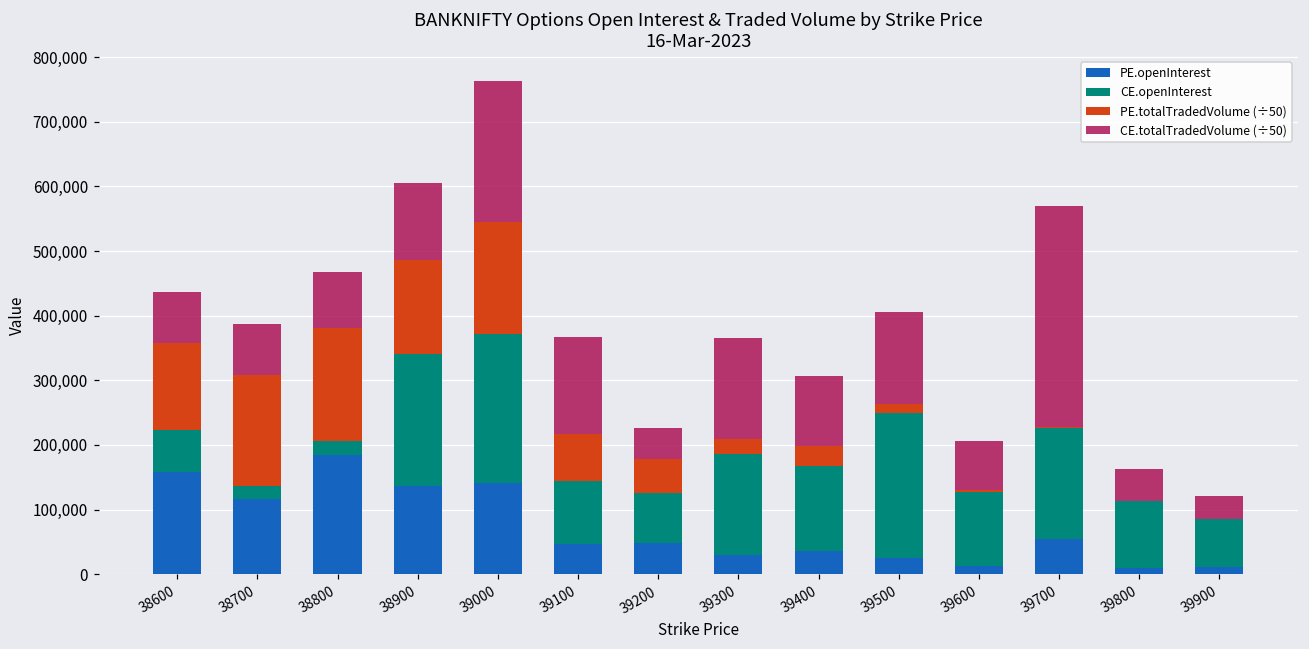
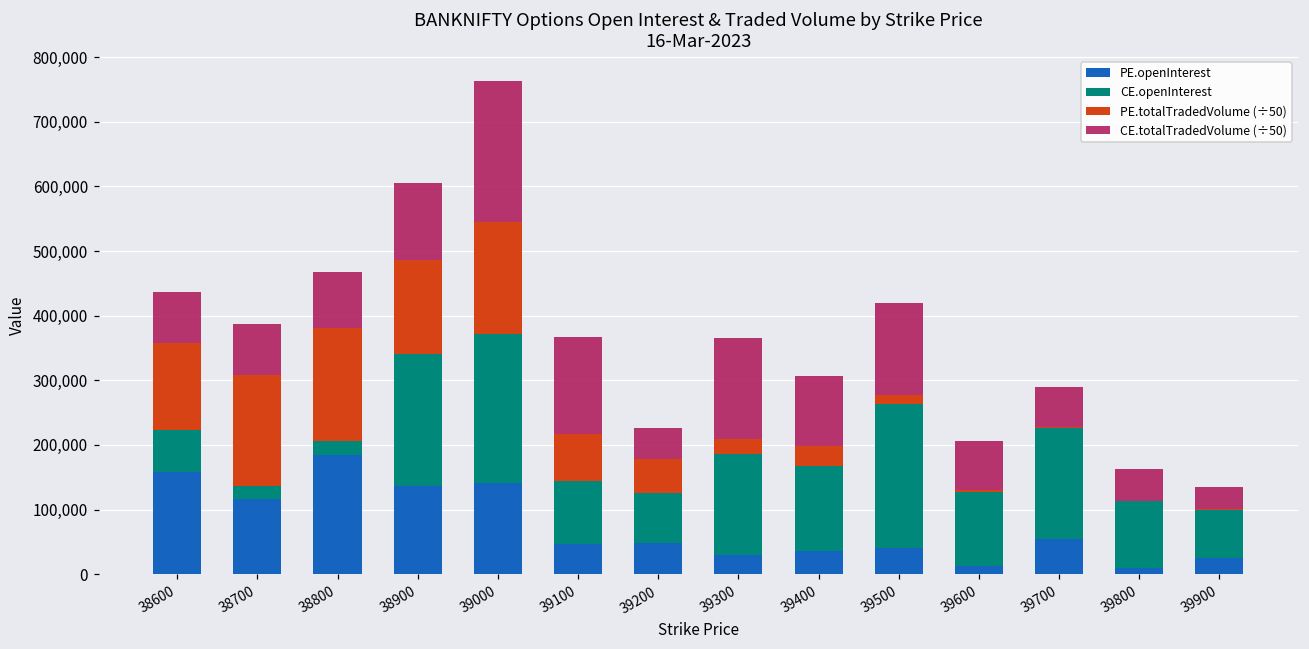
PE.openInterest, 39500: 30,000 -> 40,000
CE.totalTradedVolume (÷50), 39700: 340,000 -> 60,000
PE.openInterest, 39900: 10,000 -> 30,000
